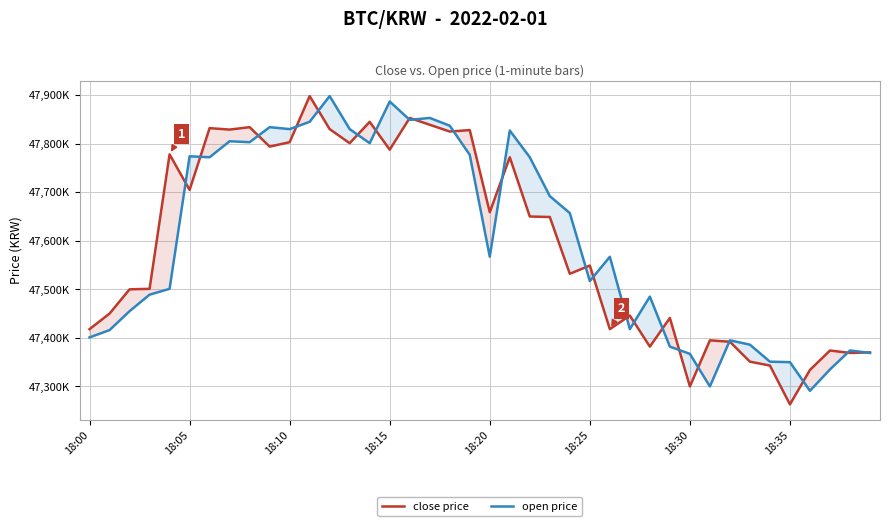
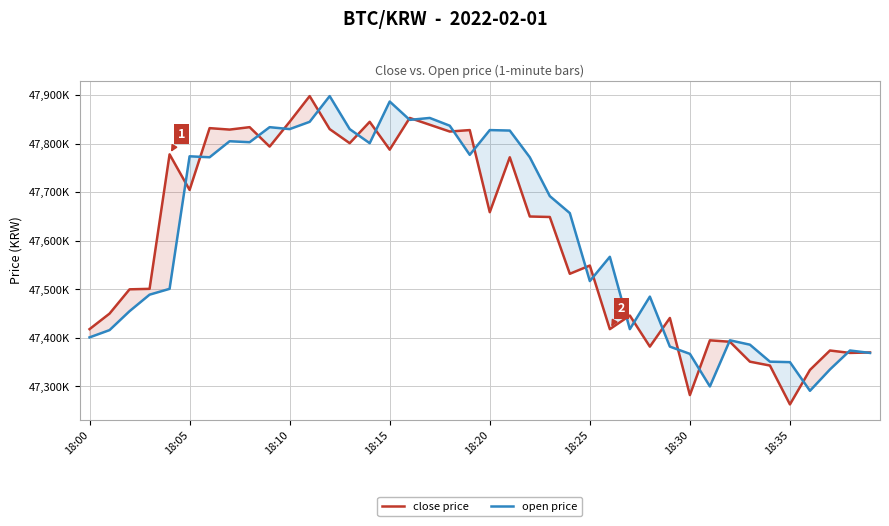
close price, 18:10: 47,800,000 -> 47,850,000
open price, 18:20: 47,570,000 -> 47,830,000
close price, 18:30: 47,300,000 -> 47,280,000
